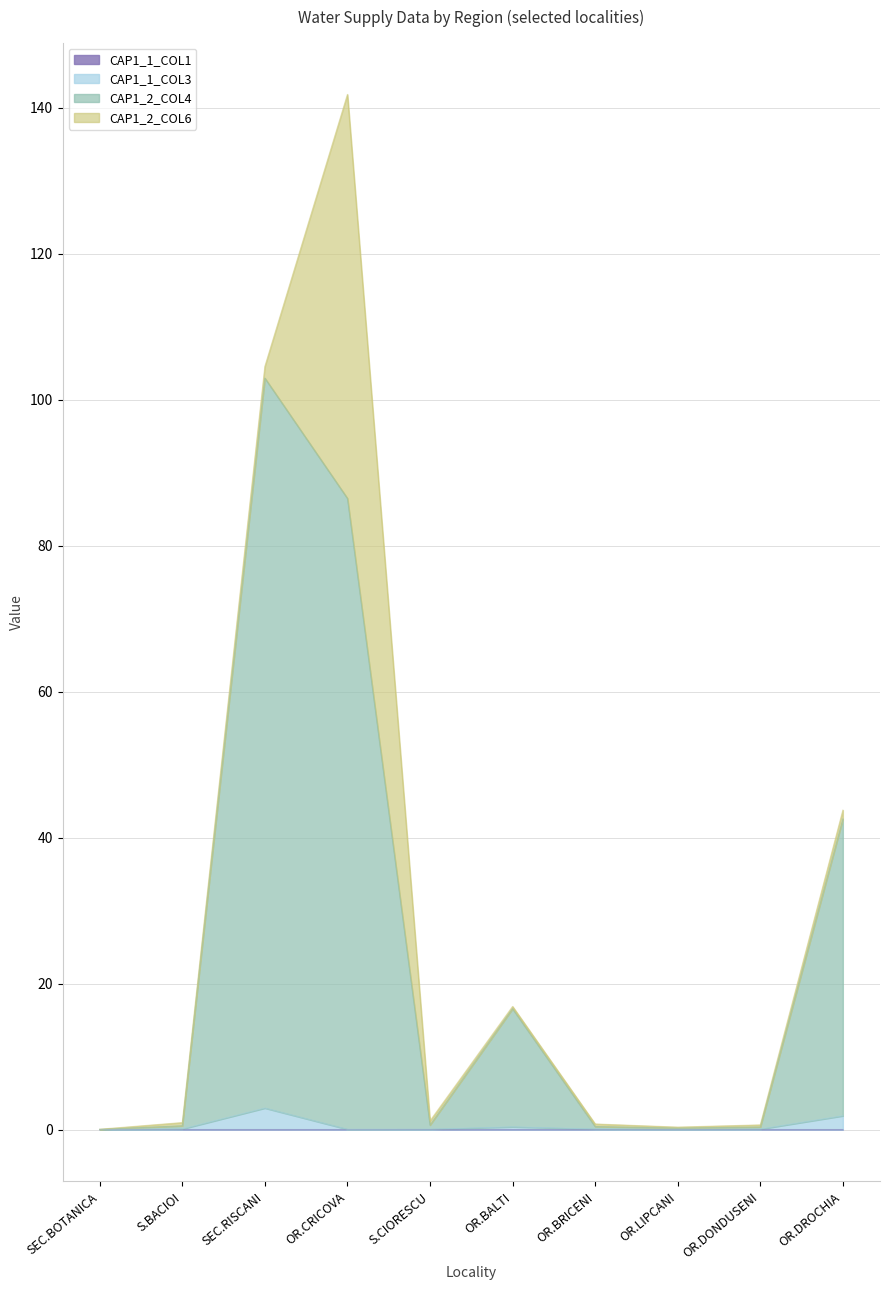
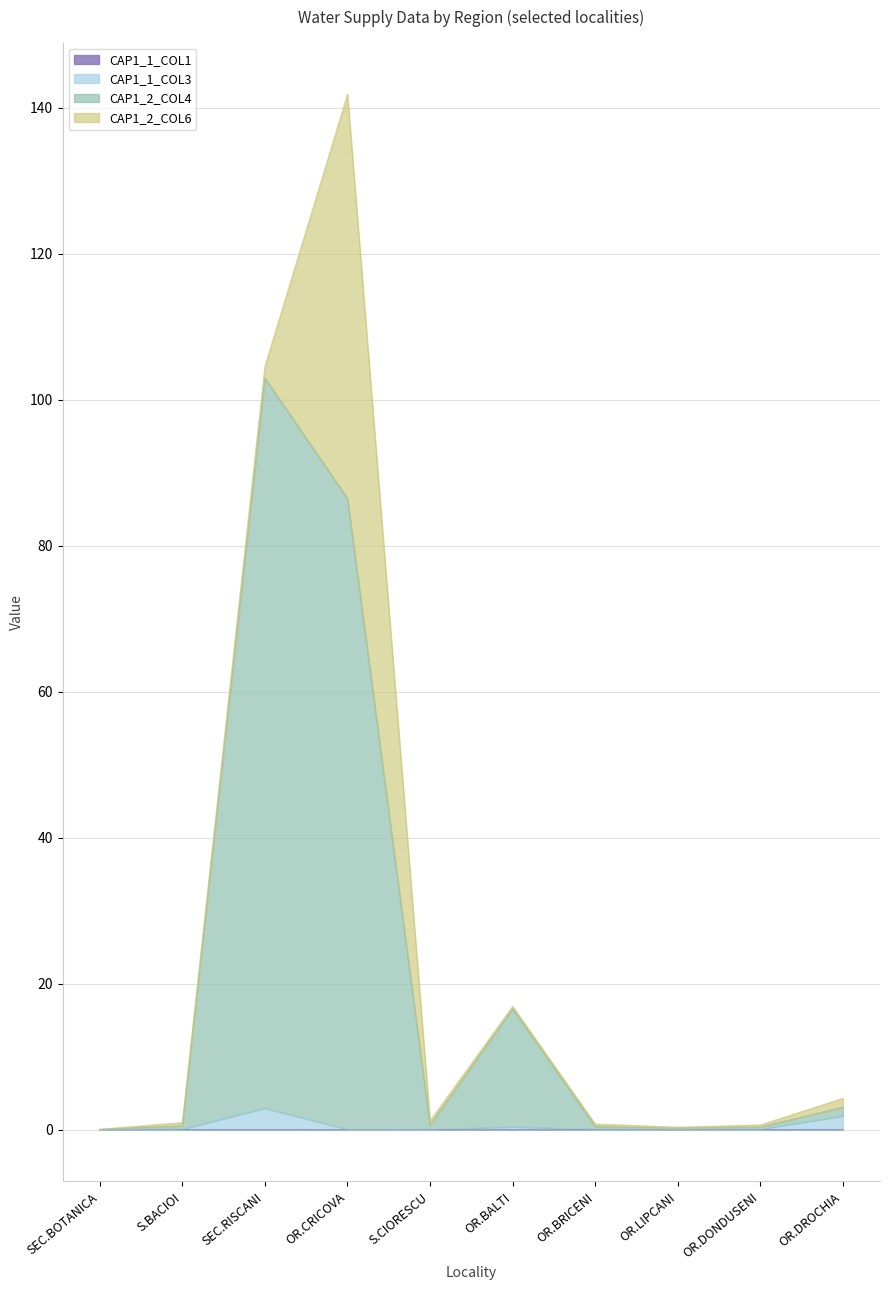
CAP1_2_COL4, OR.DROCHIA: 41 -> 1
